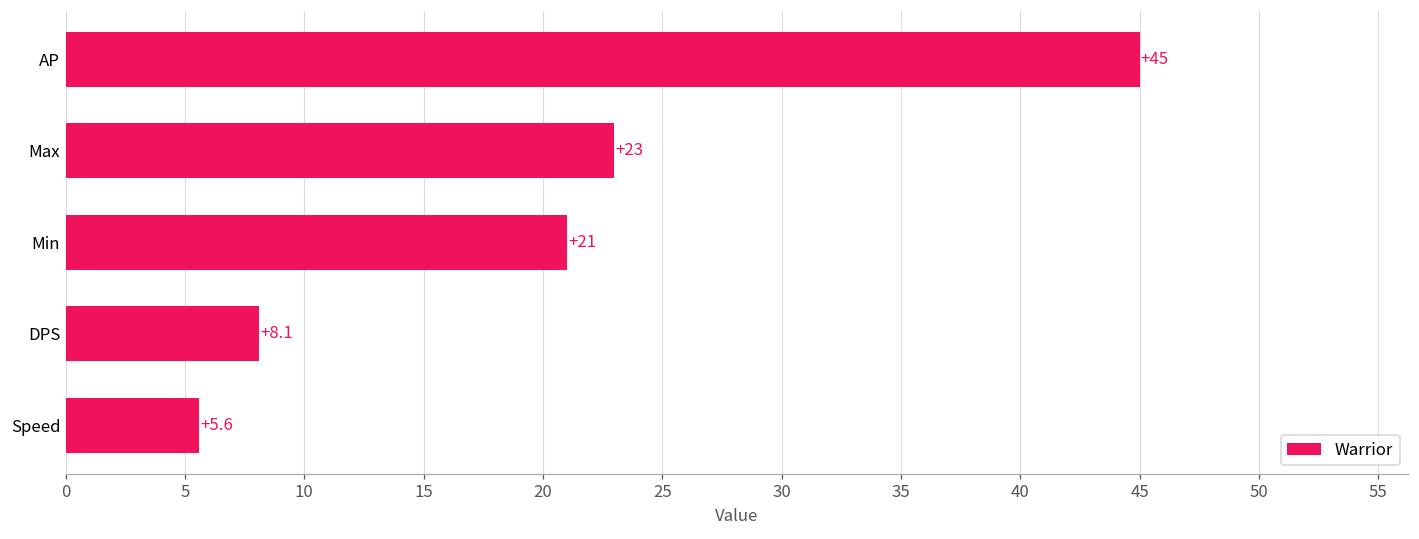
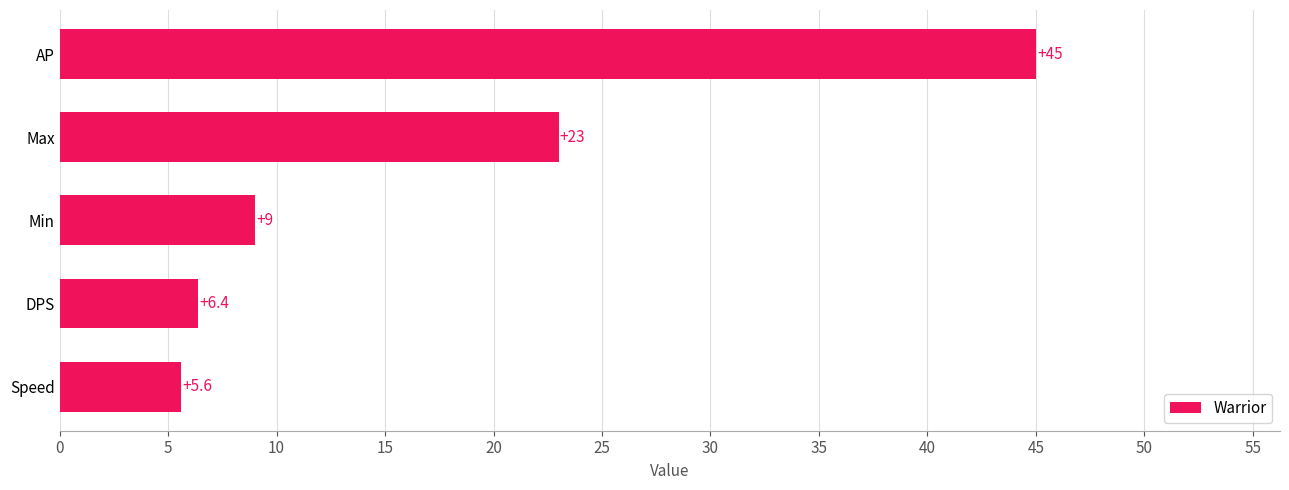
Min: +21 -> +9
DPS: +8.1 -> +6.4
